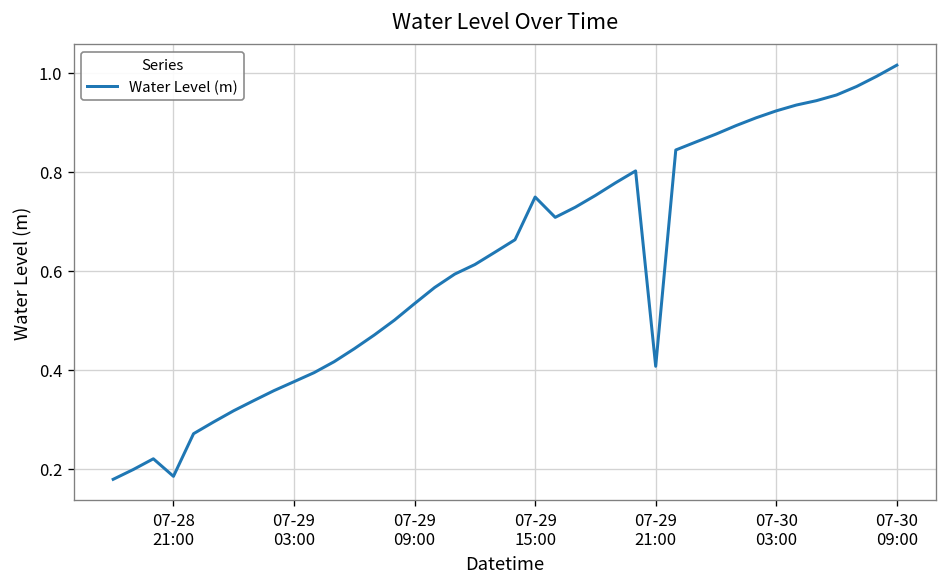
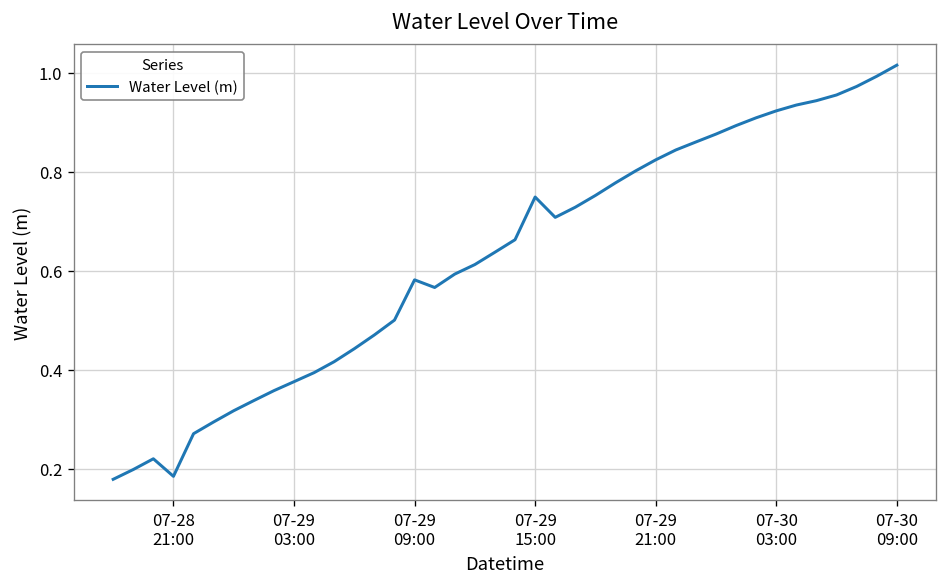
07-29 09:00: 0.53 -> 0.58
07-29 21:00: 0.41 -> 0.82
